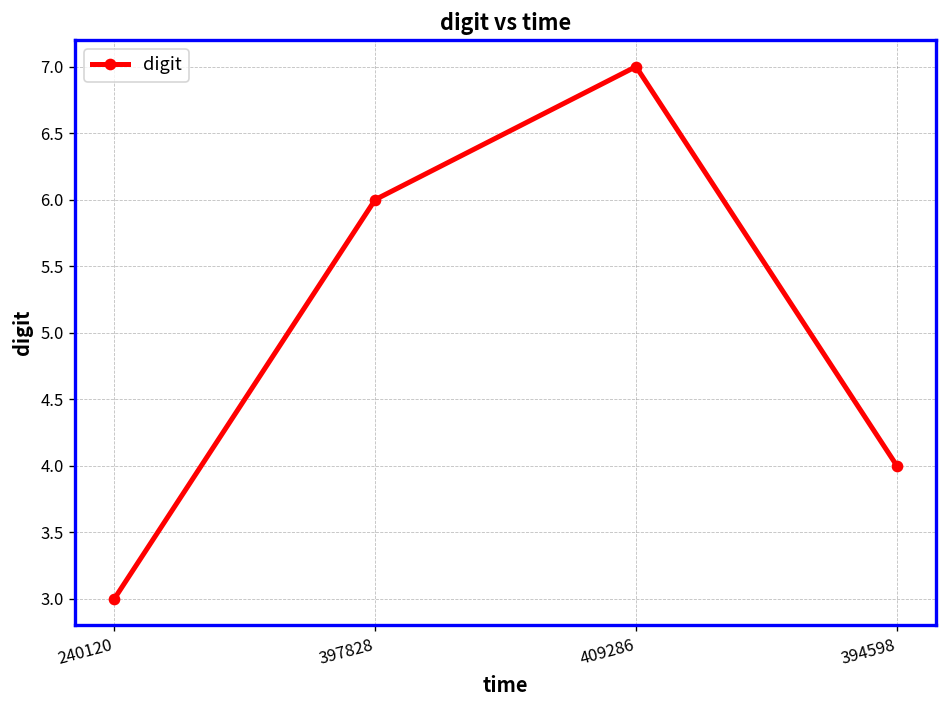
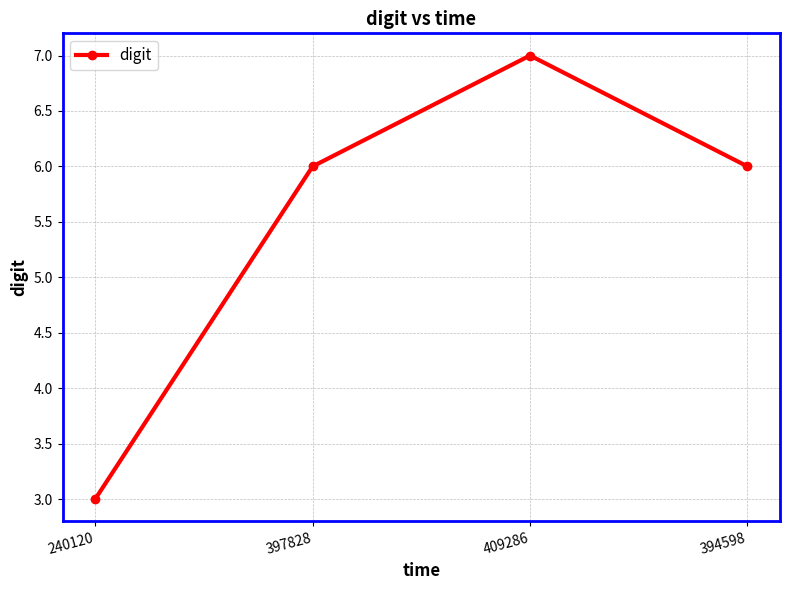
394598: 4 -> 6
